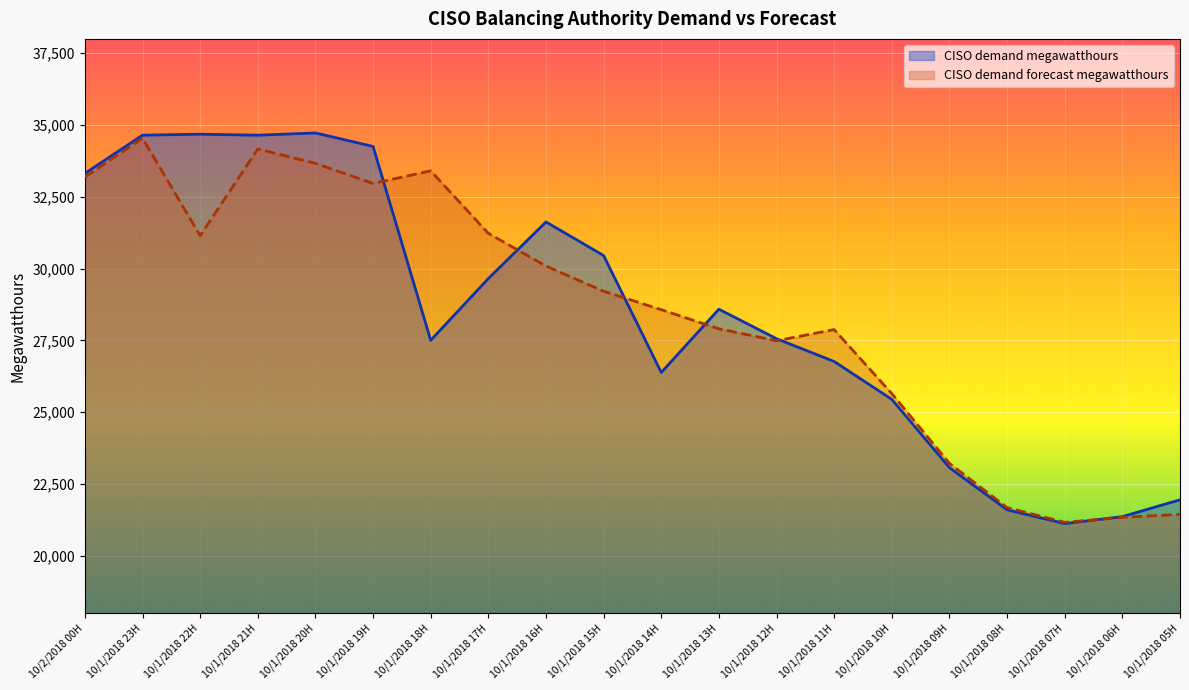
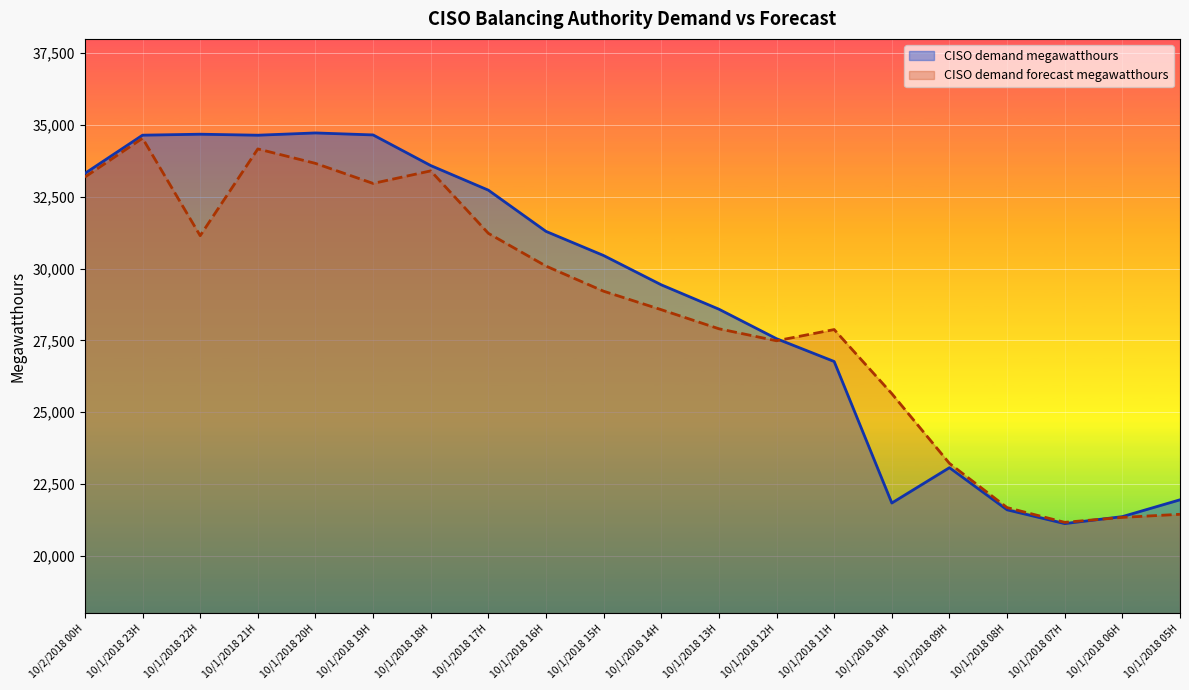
CISO demand megawatthours, 10/1/2018 19H: 34,300 -> 34,700
CISO demand megawatthours, 10/1/2018 18H: 27,500 -> 33,600
CISO demand megawatthours, 10/1/2018 17H: 29,700 -> 32,700
CISO demand megawatthours, 10/1/2018 16H: 31,600 -> 31,300
CISO demand megawatthours, 10/1/2018 14H: 26,400 -> 29,400
CISO demand megawatthours, 10/1/2018 10H: 25,400 -> 21,800
